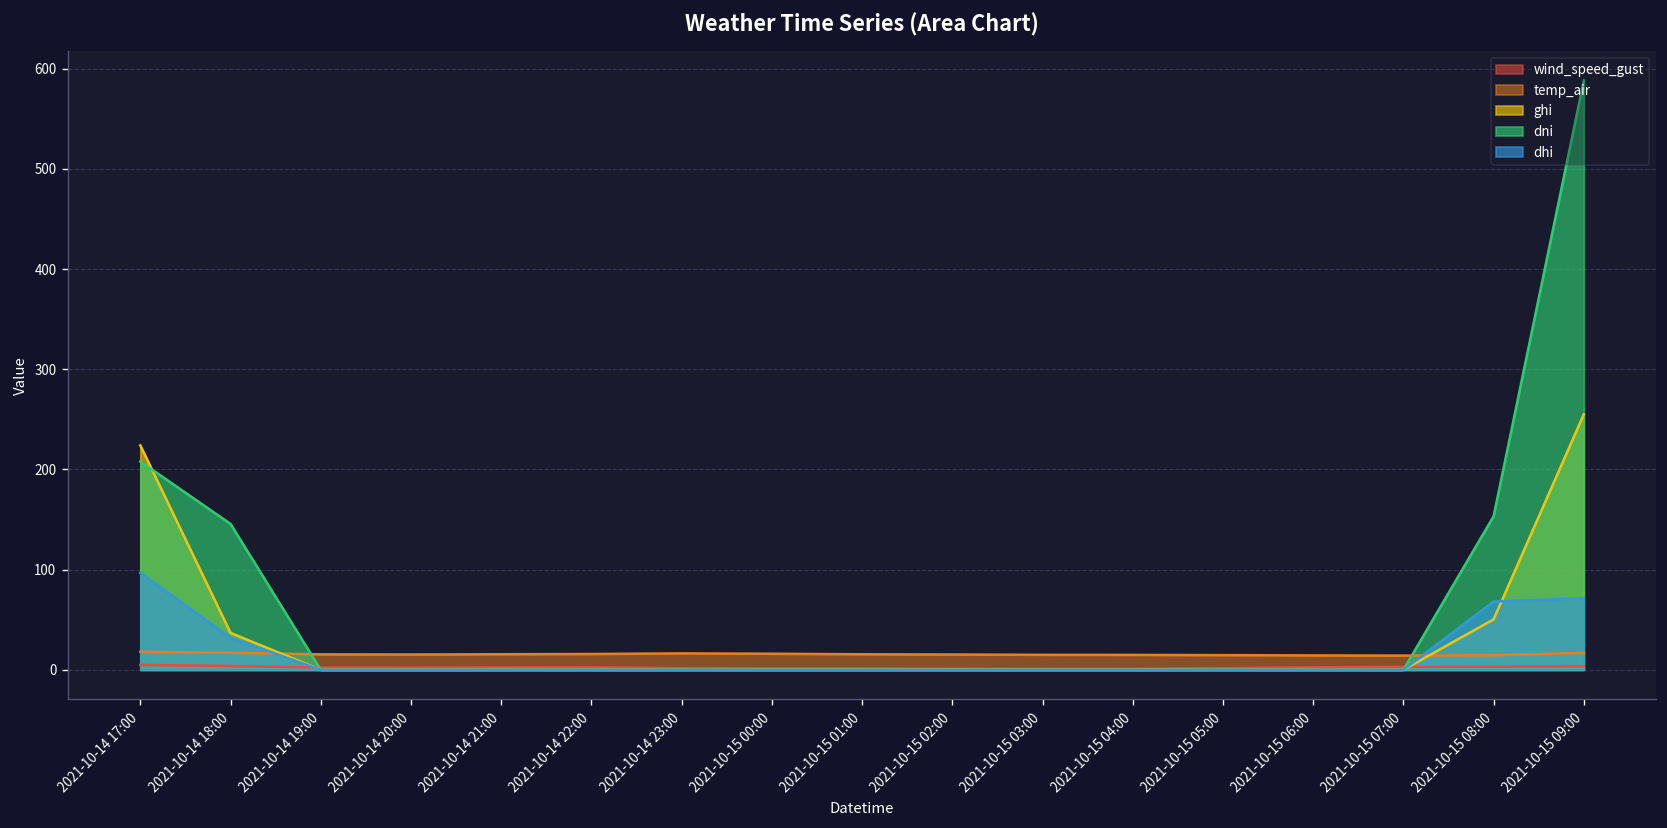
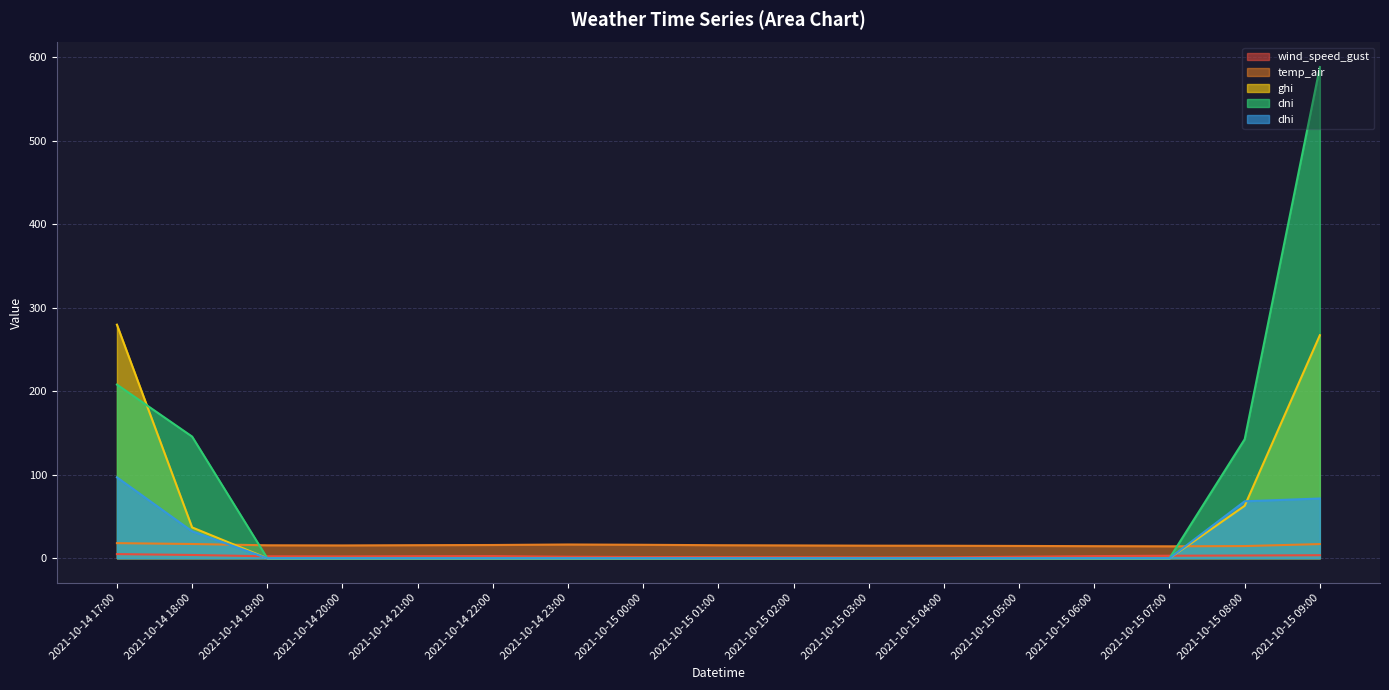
ghi, 2021-10-14 17:00: 220 -> 280
ghi, 2021-10-15 08:00: 50 -> 60
dni, 2021-10-15 08:00: 150 -> 140
ghi, 2021-10-15 09:00: 260 -> 270
